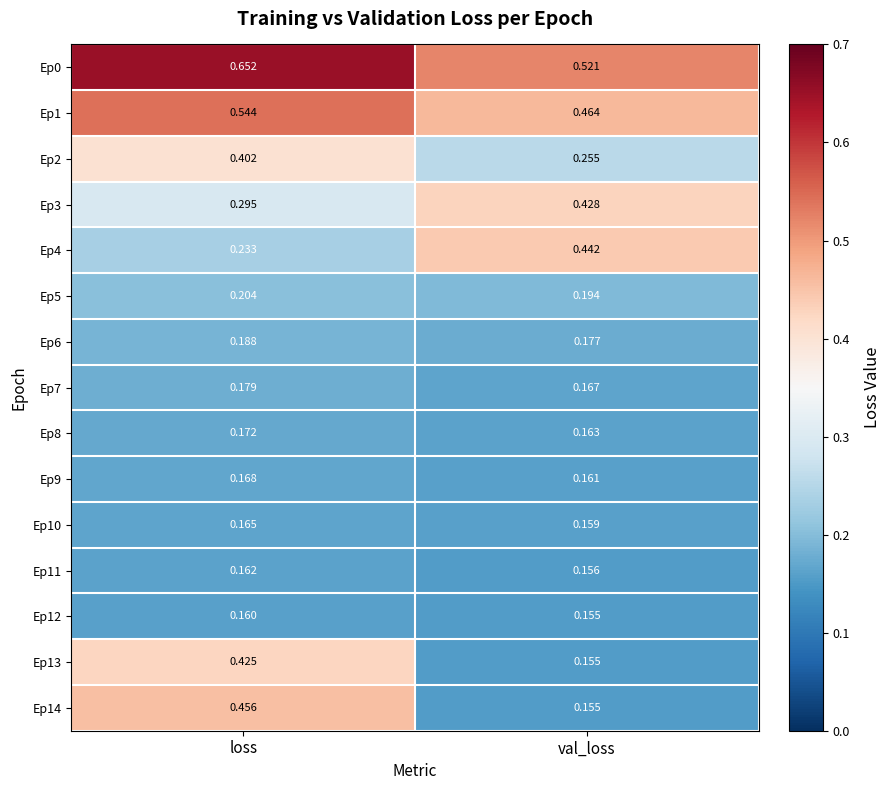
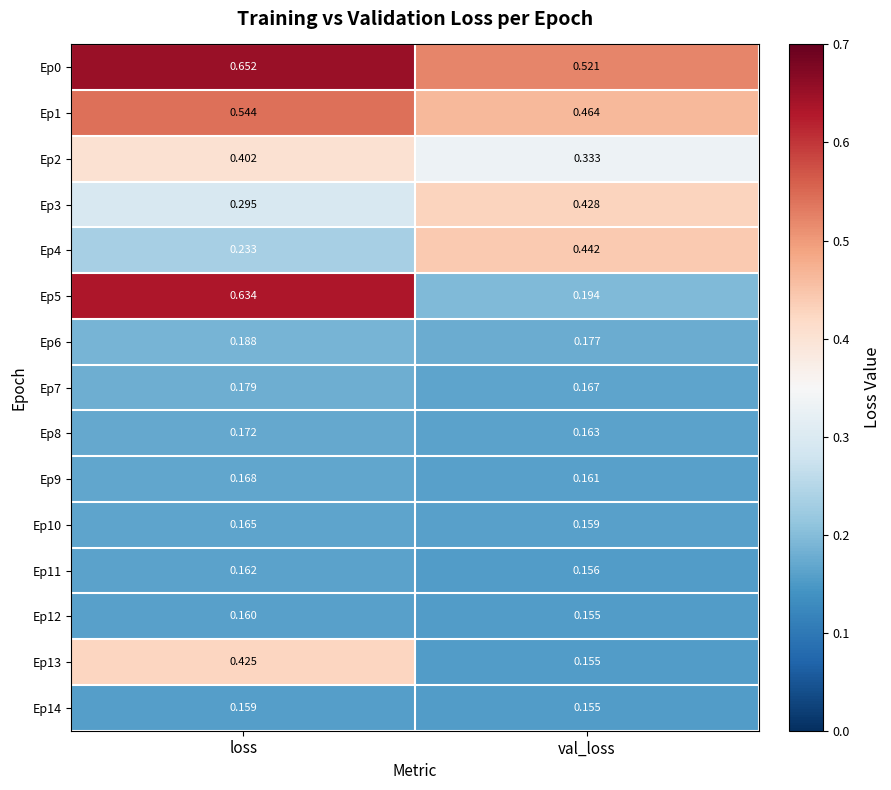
Ep2, val_loss: 0.255 -> 0.333
Ep5, loss: 0.204 -> 0.634
Ep14, loss: 0.456 -> 0.159
